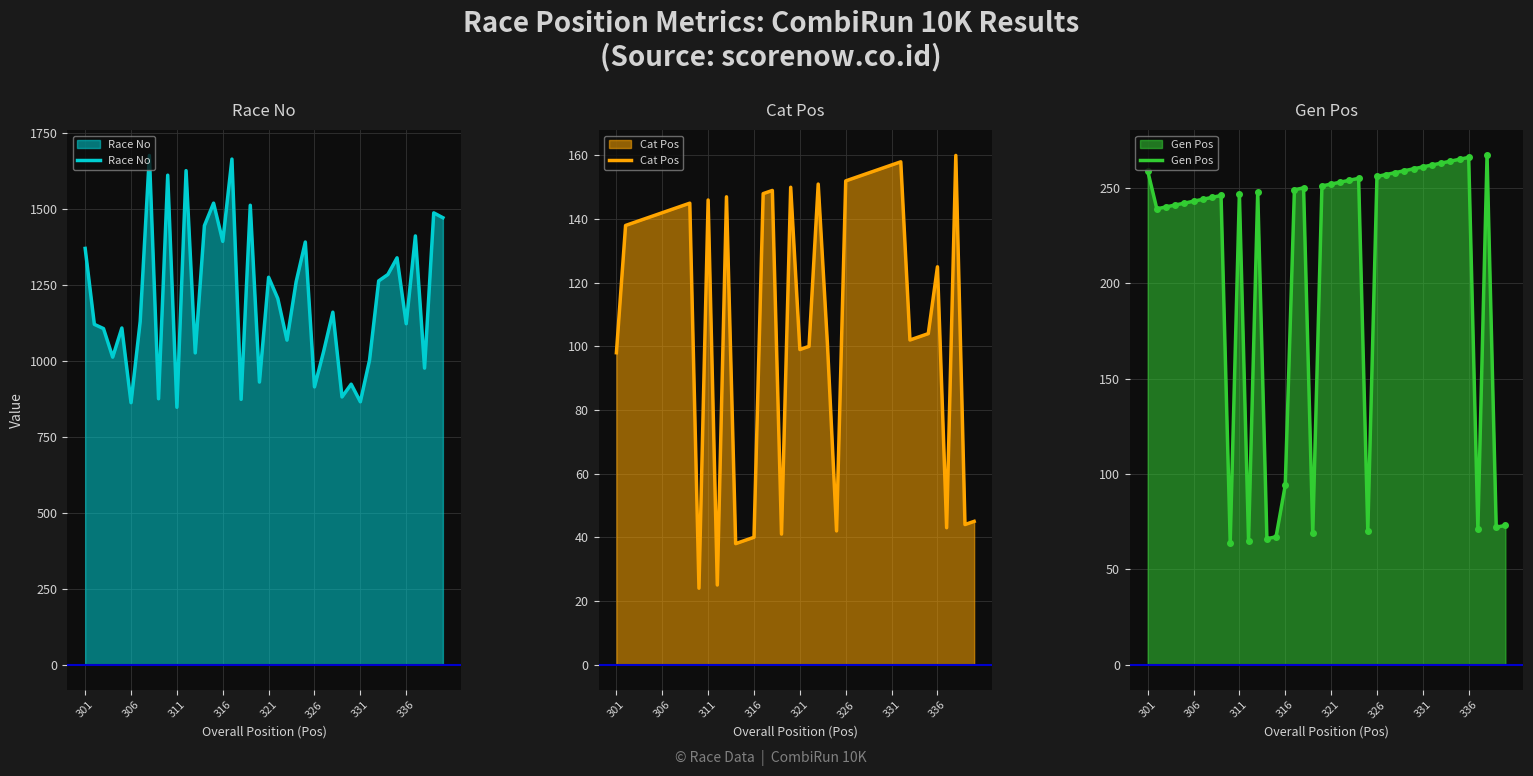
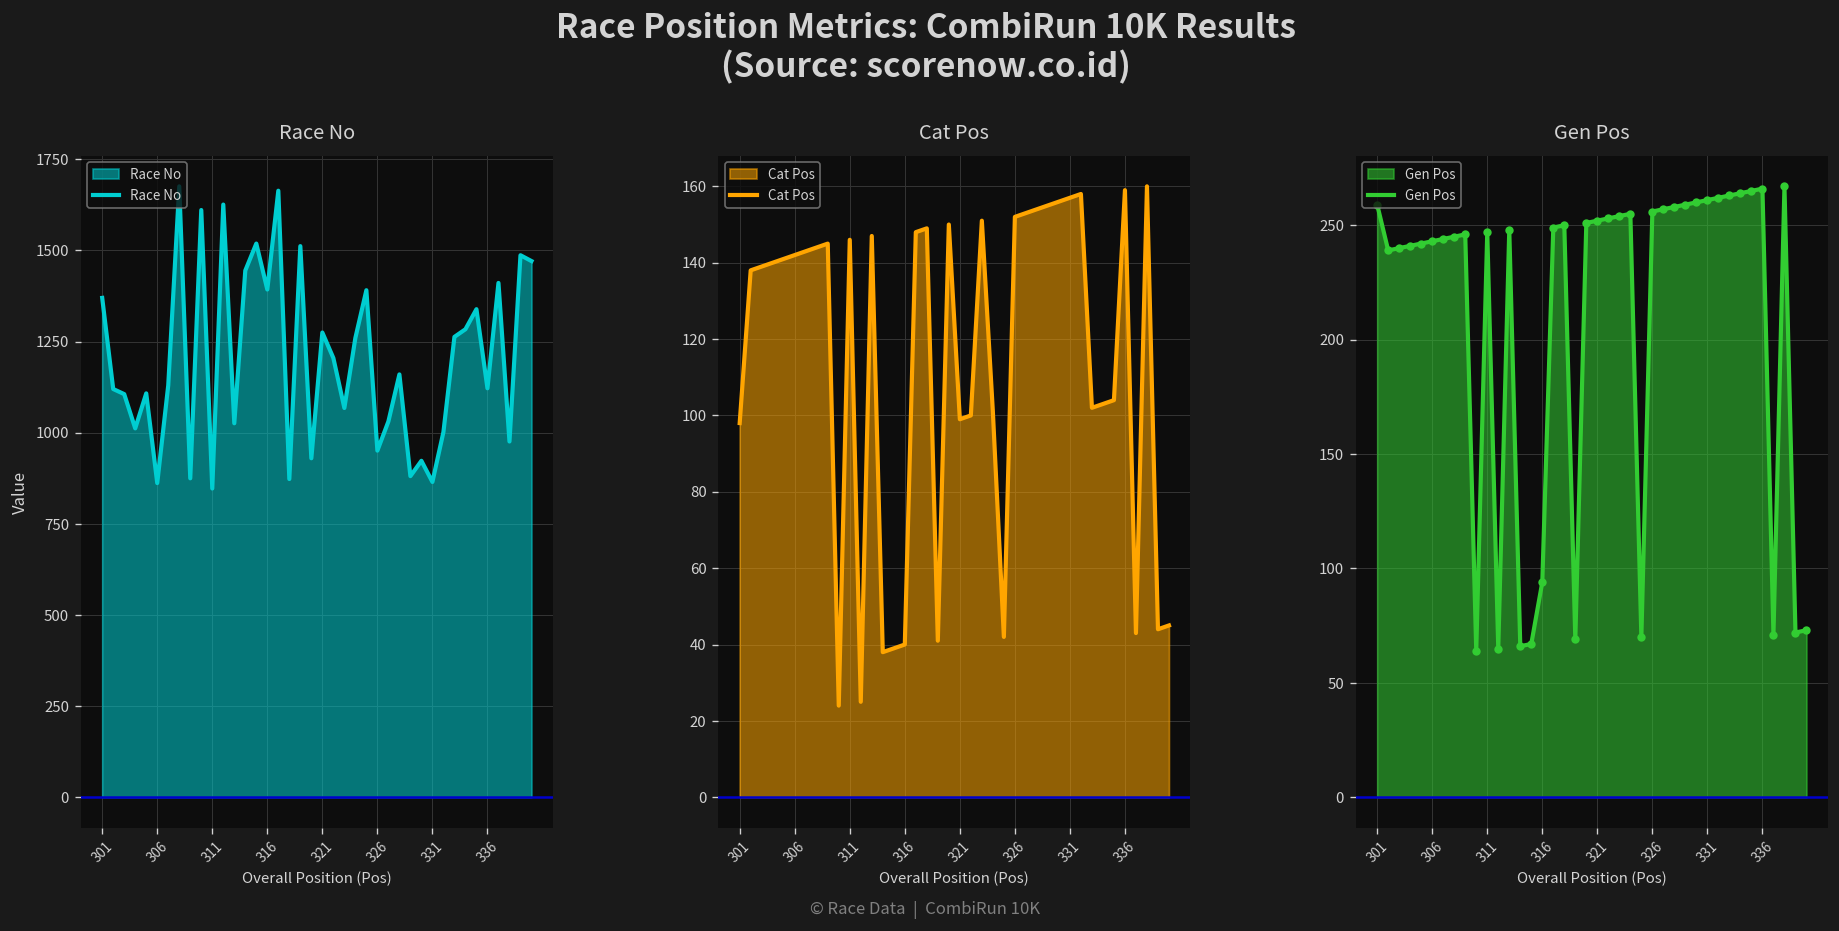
Race No, 326: 910 -> 950
Cat Pos, 336: 125 -> 159
